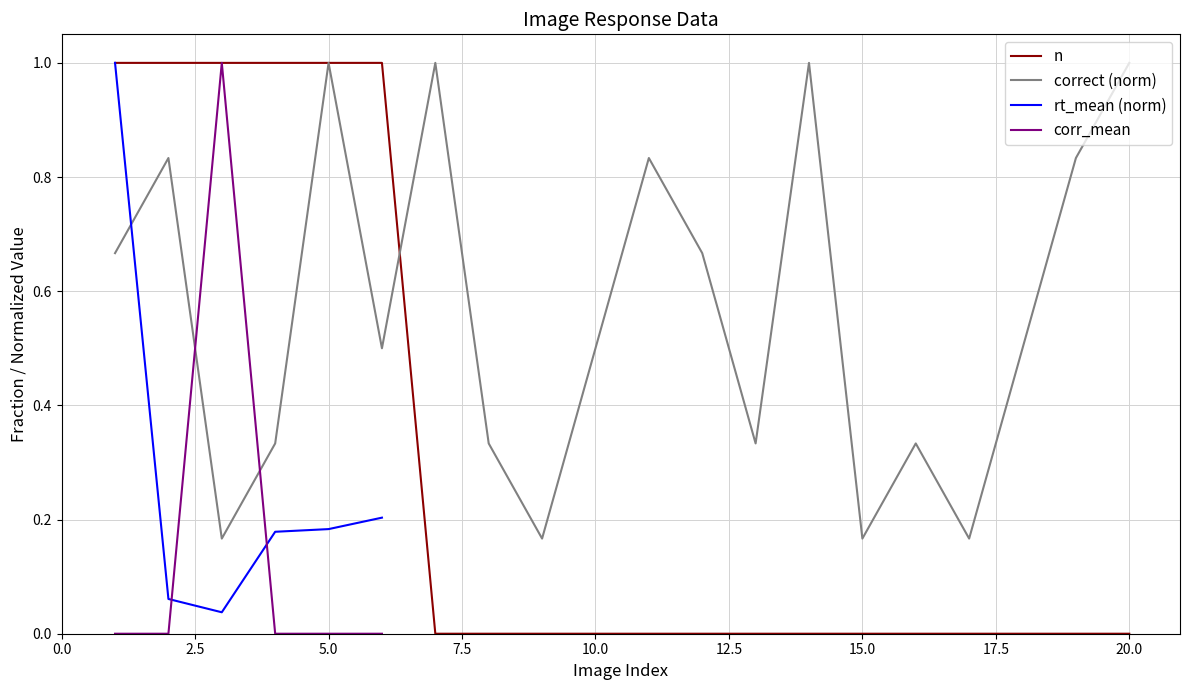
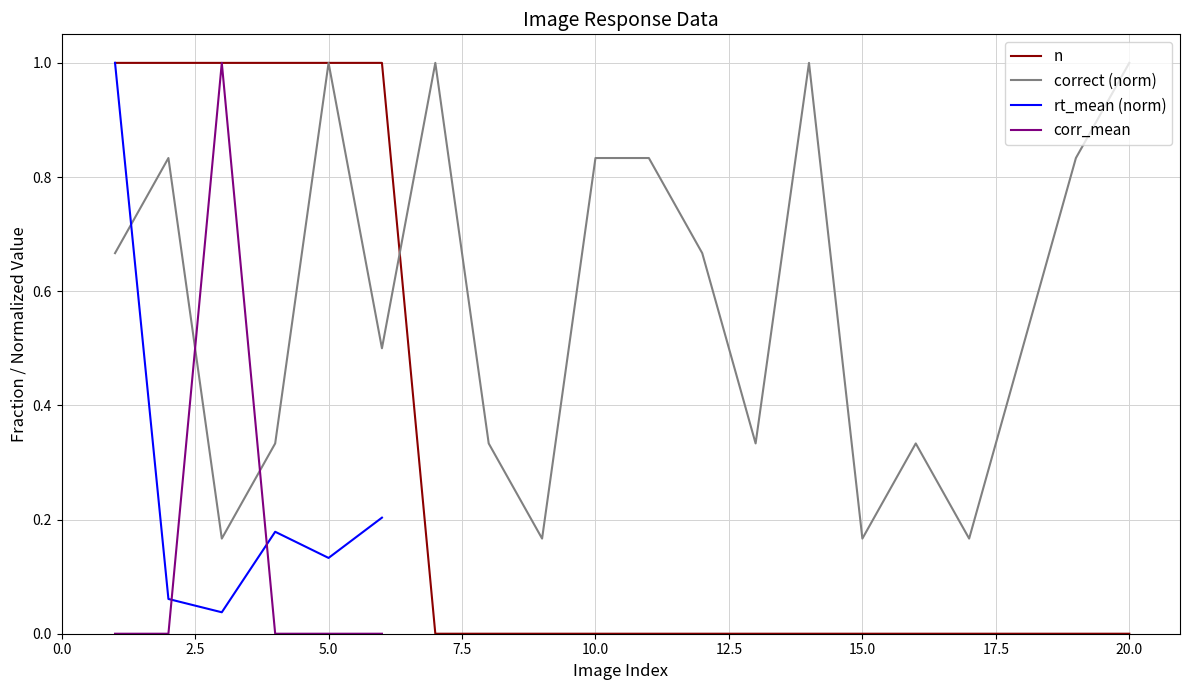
rt_mean (norm), 5.0: 0.18 -> 0.13
correct (norm), 10.0: 0.50 -> 0.83
